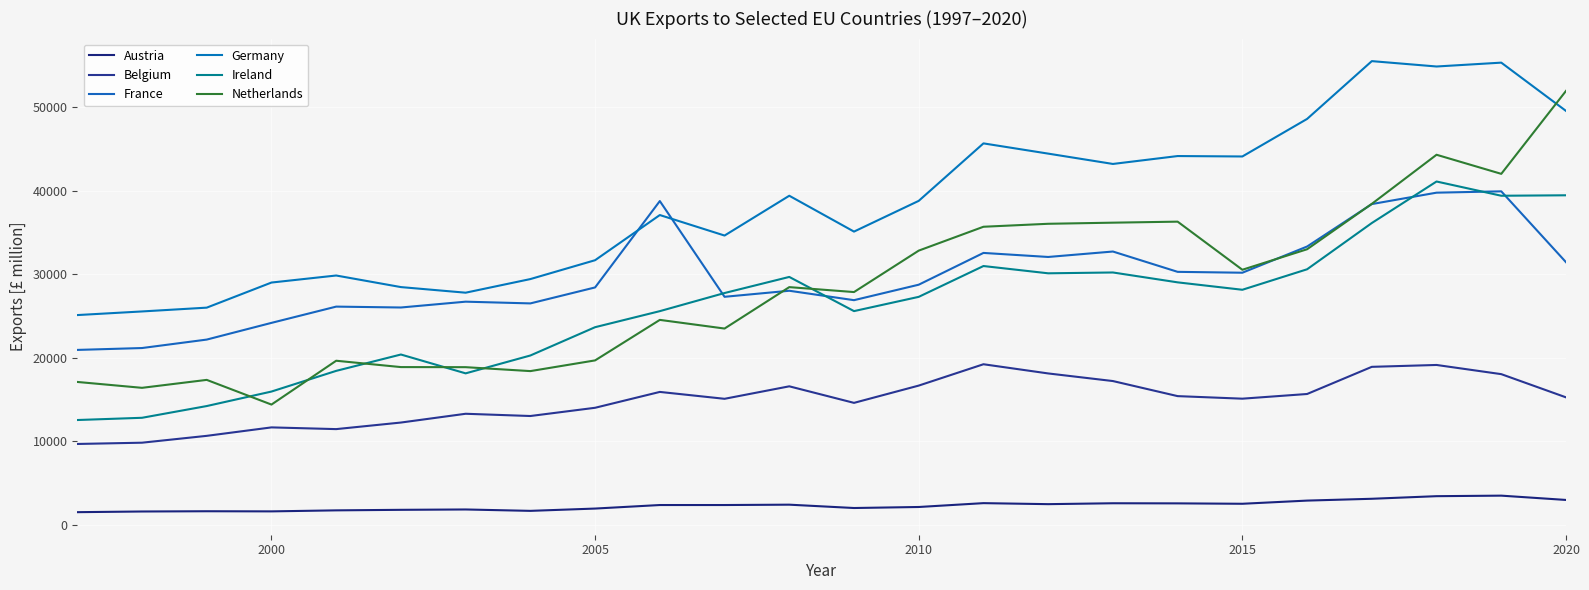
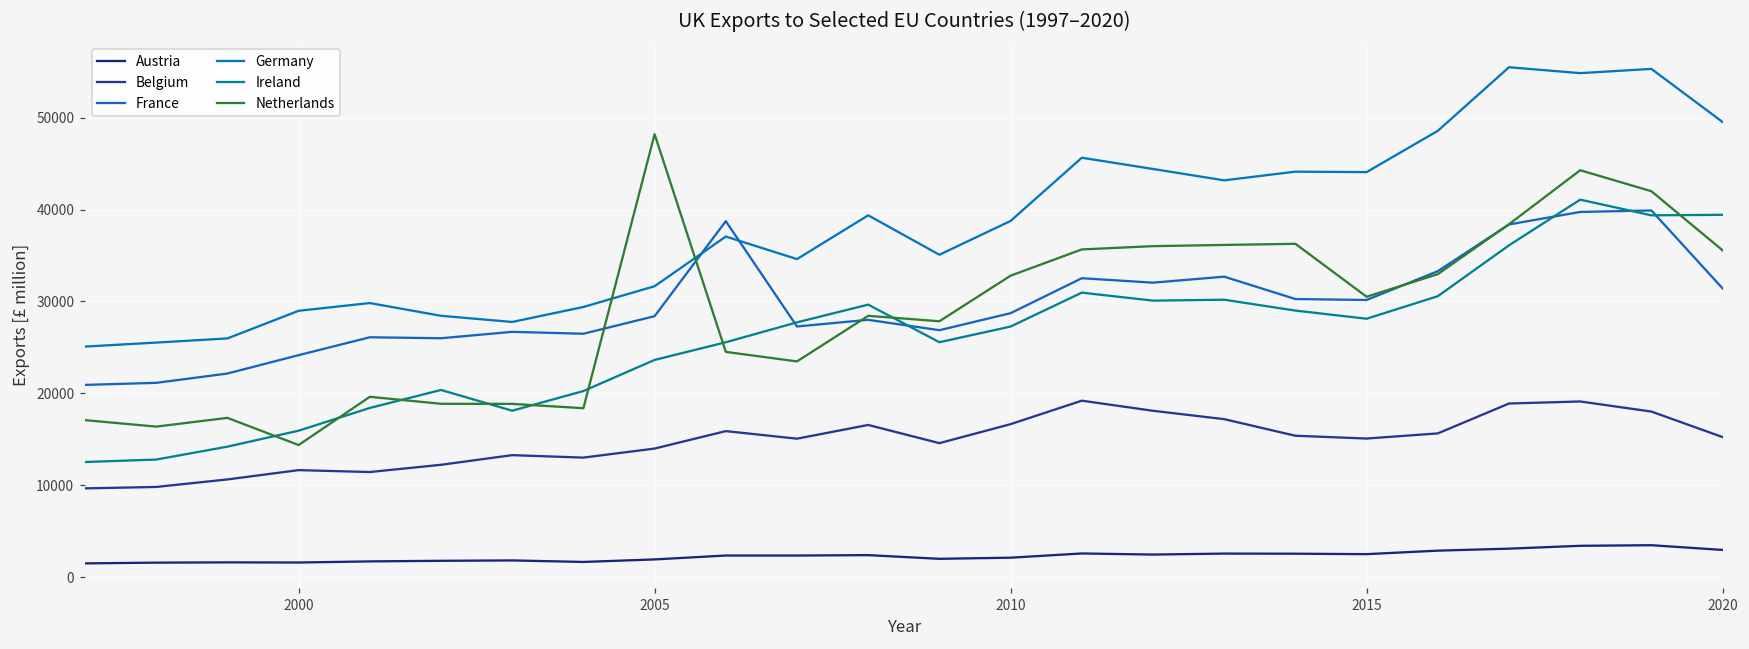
Netherlands, 2005: 20000 -> 48000
Netherlands, 2020: 52000 -> 36000
